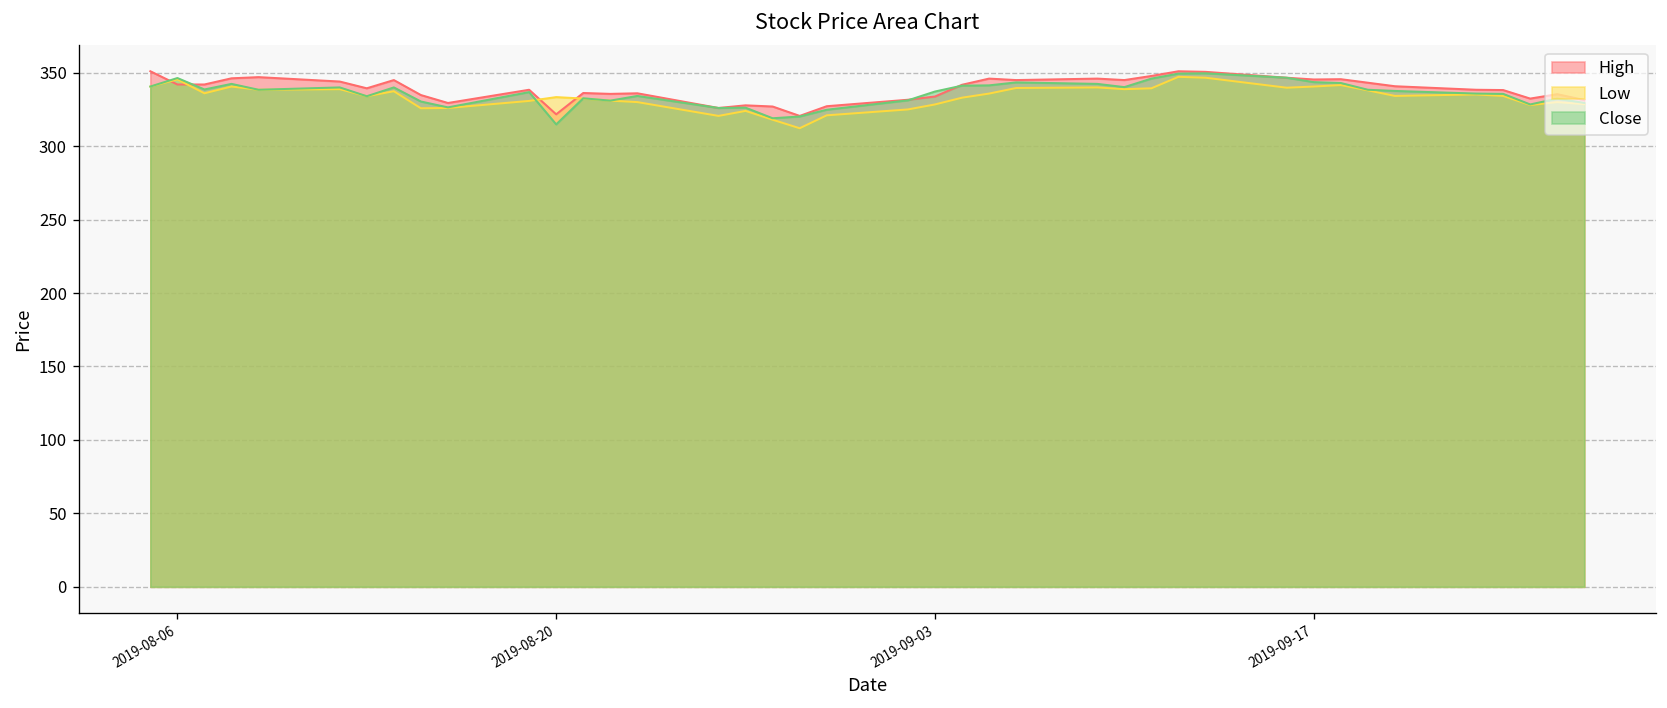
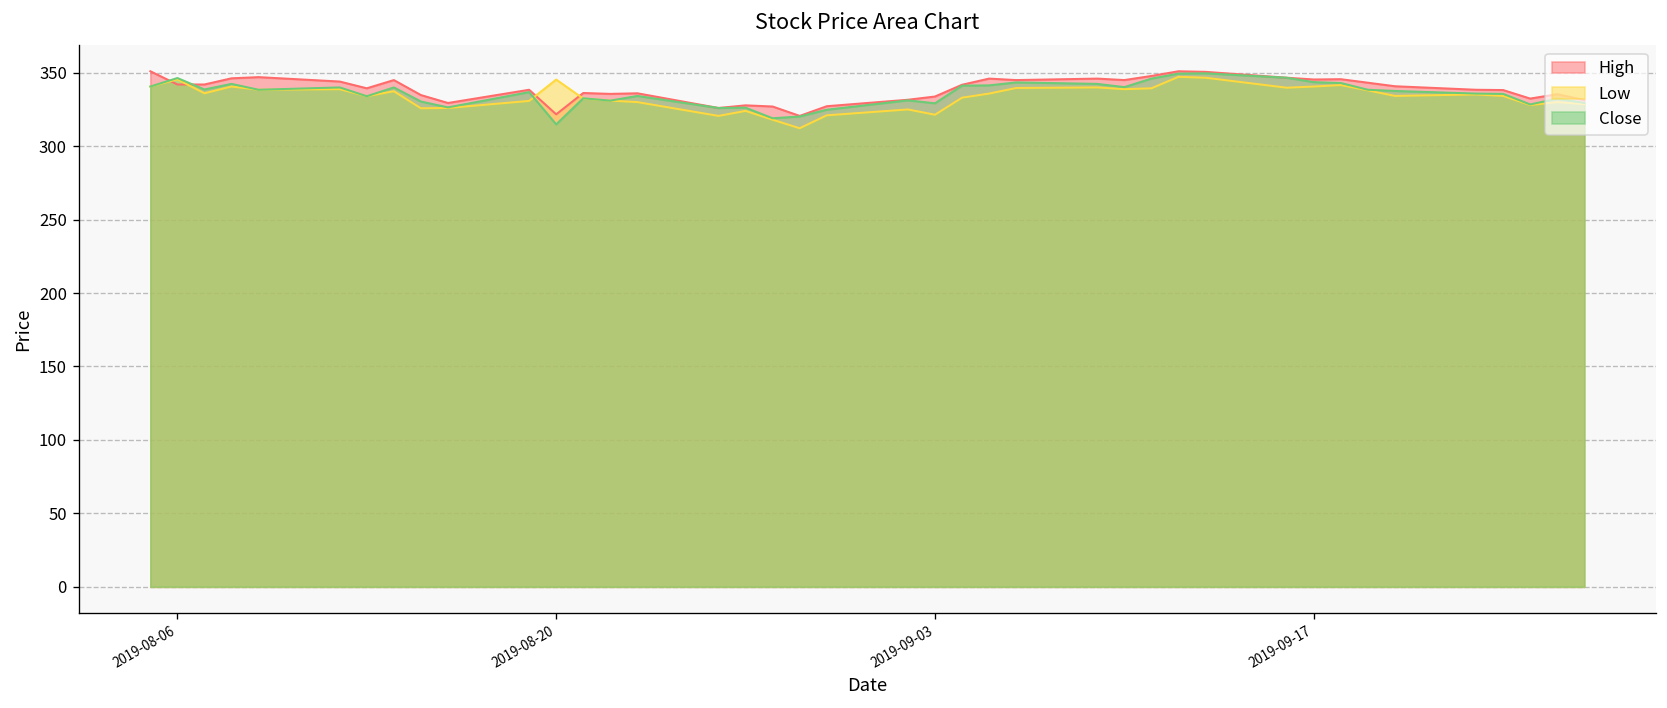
Low, 2019-08-20: 333 -> 345
Low, 2019-09-03: 328 -> 321
Close, 2019-09-03: 337 -> 329
